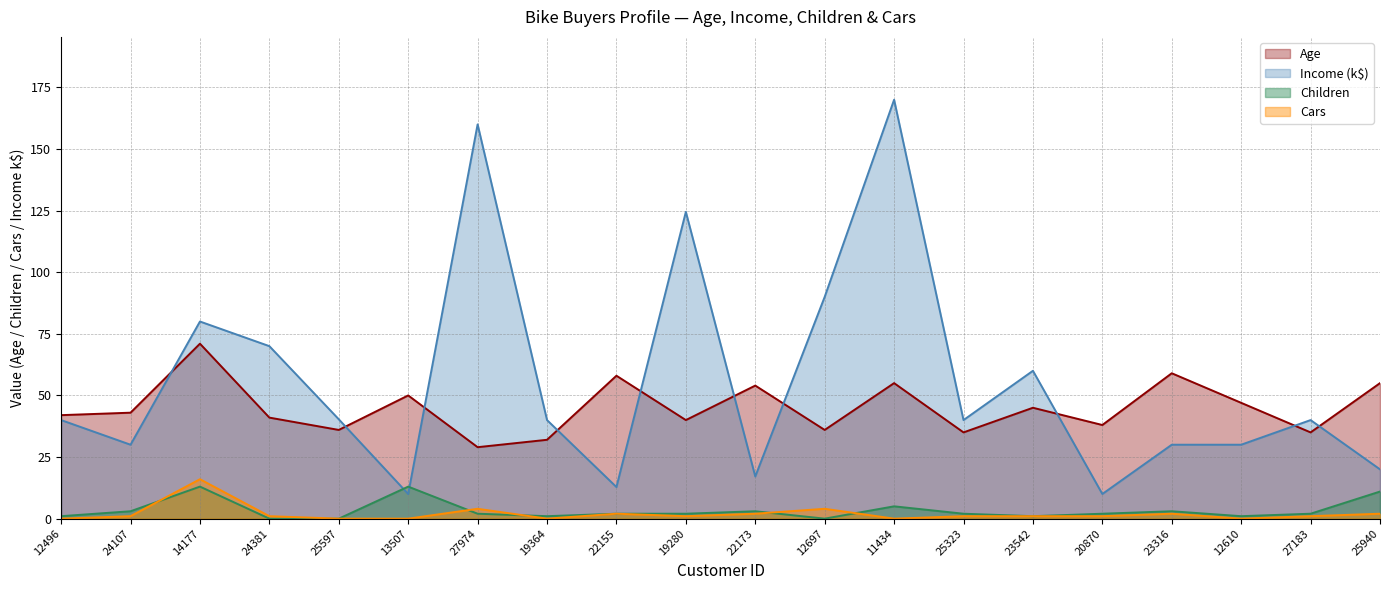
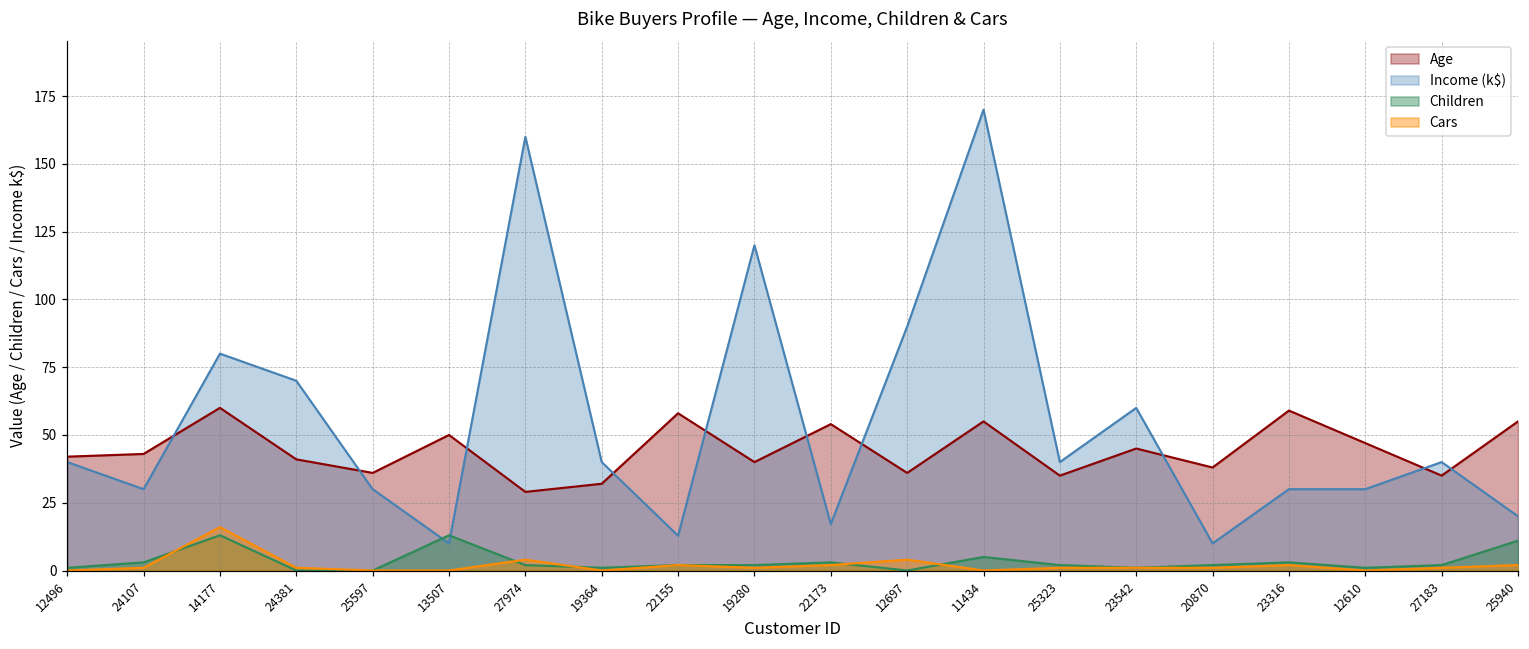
Age, 14177: 71 -> 60
Income (k$), 25597: 40 -> 30
Income (k$), 19280: 124 -> 120
